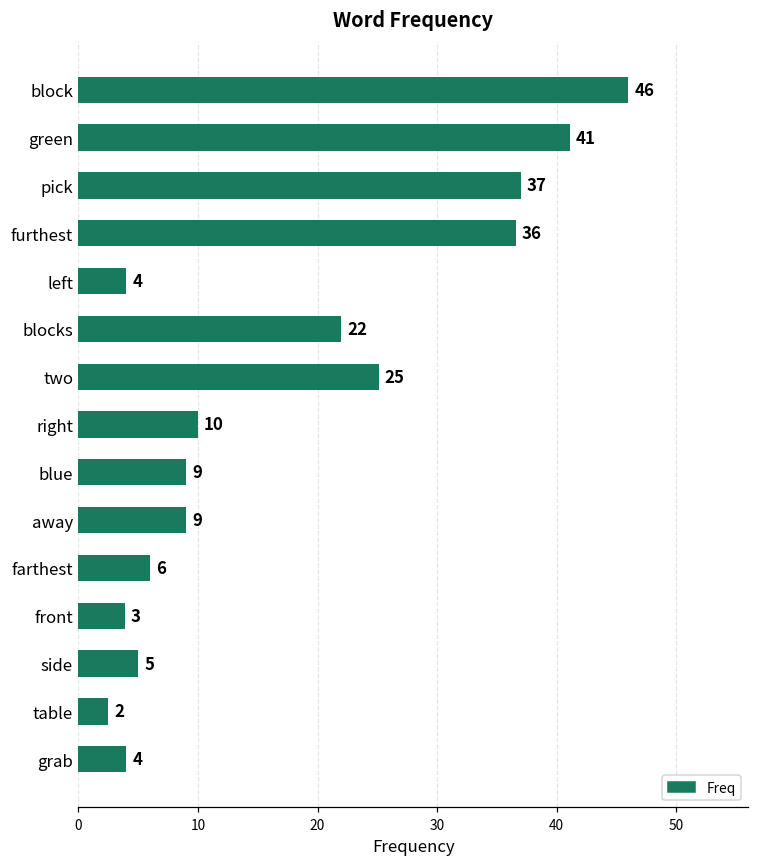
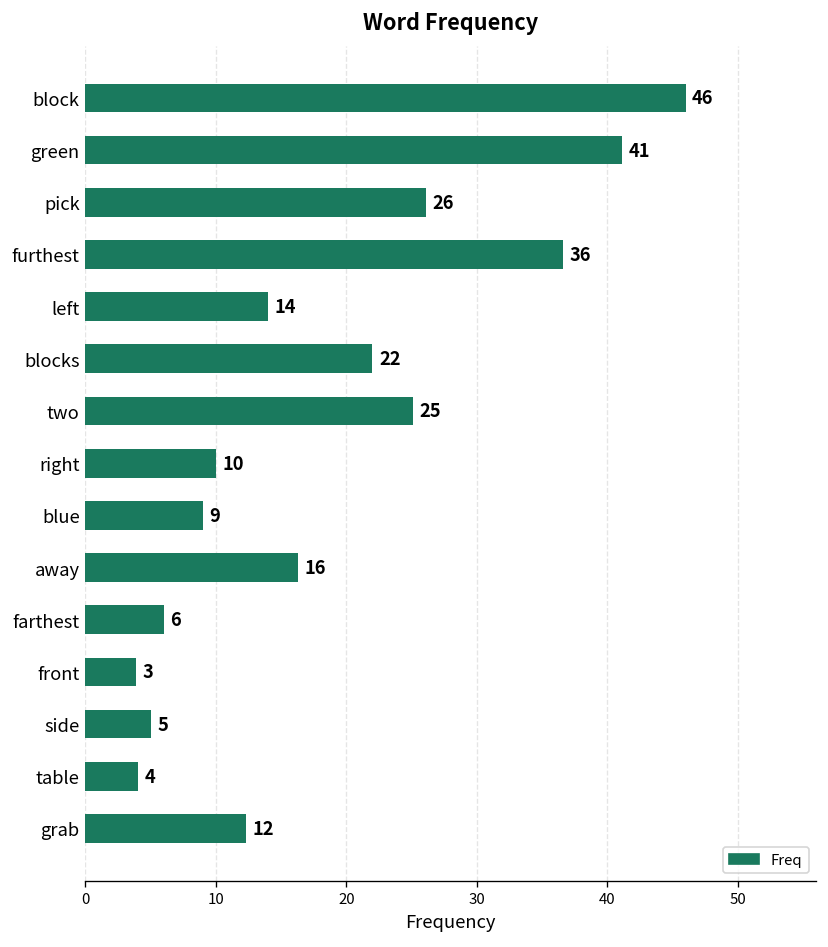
pick: 37 -> 26
left: 4 -> 14
away: 9 -> 16
table: 2 -> 4
grab: 4 -> 12
